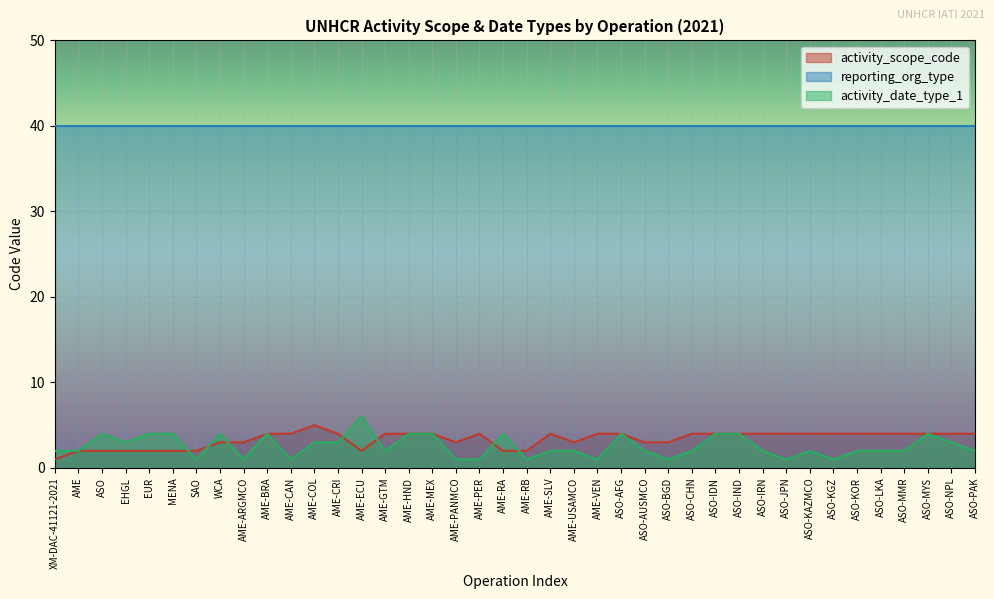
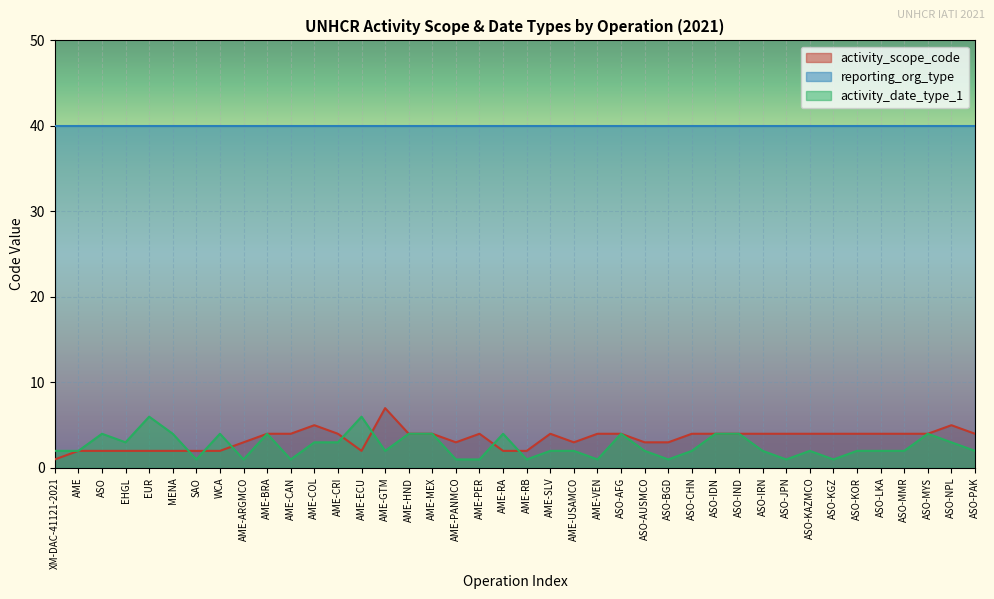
activity_date_type_1, EUR: 4 -> 6
activity_scope_code, WCA: 3 -> 2
activity_scope_code, AME-GTM: 4 -> 7
activity_scope_code, ASO-NPL: 4 -> 5
